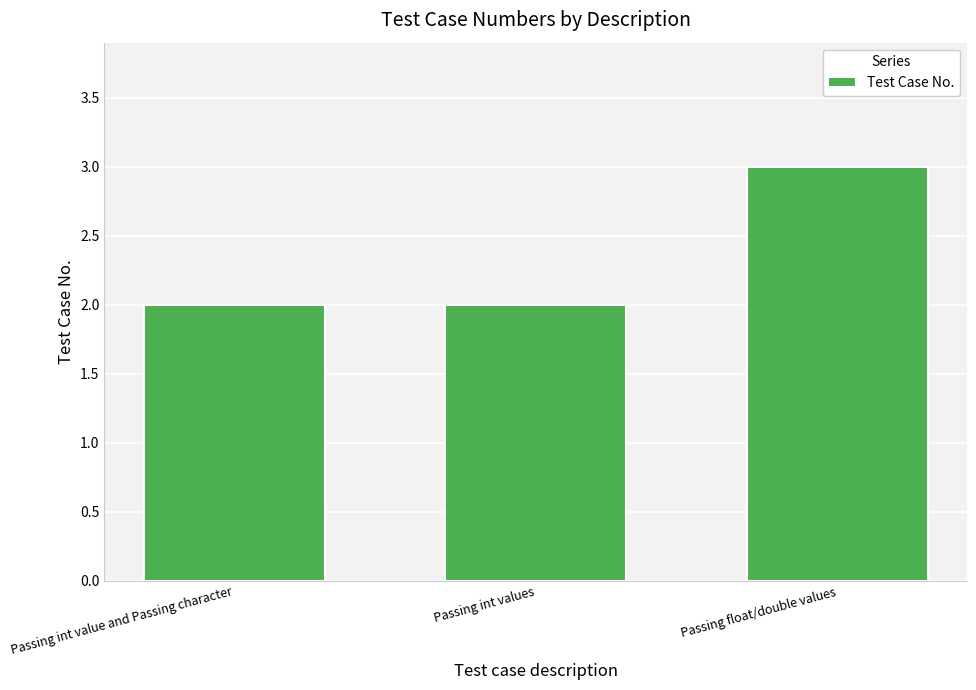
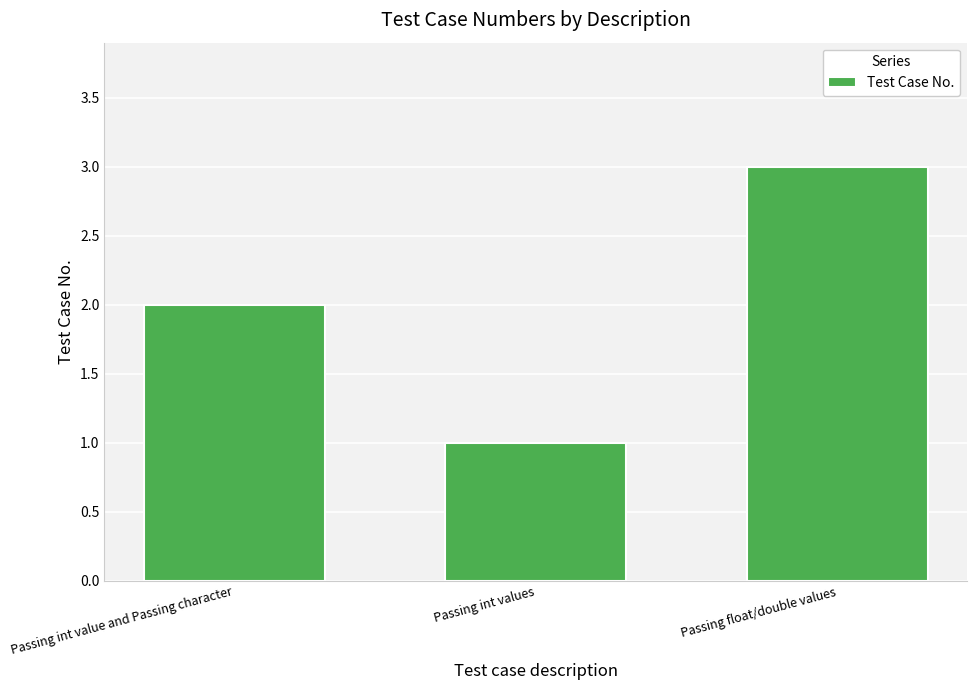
Passing int values: 2 -> 1
